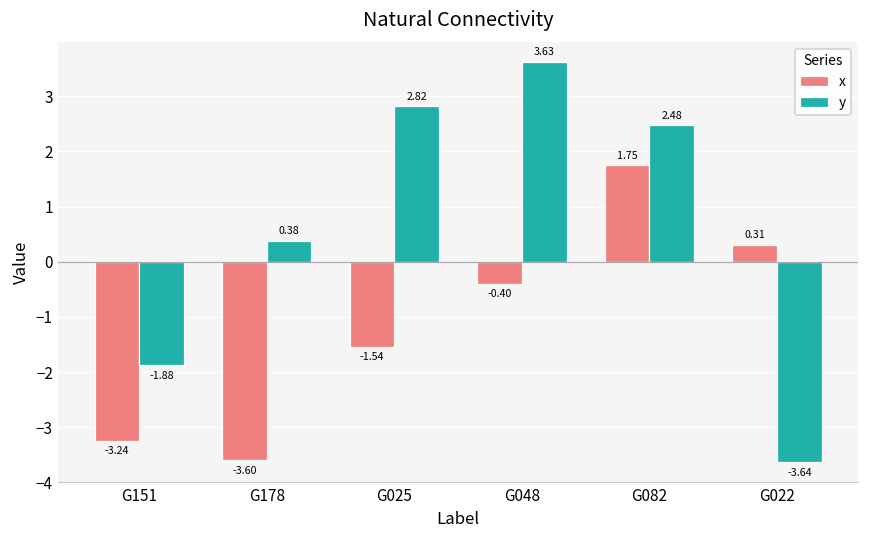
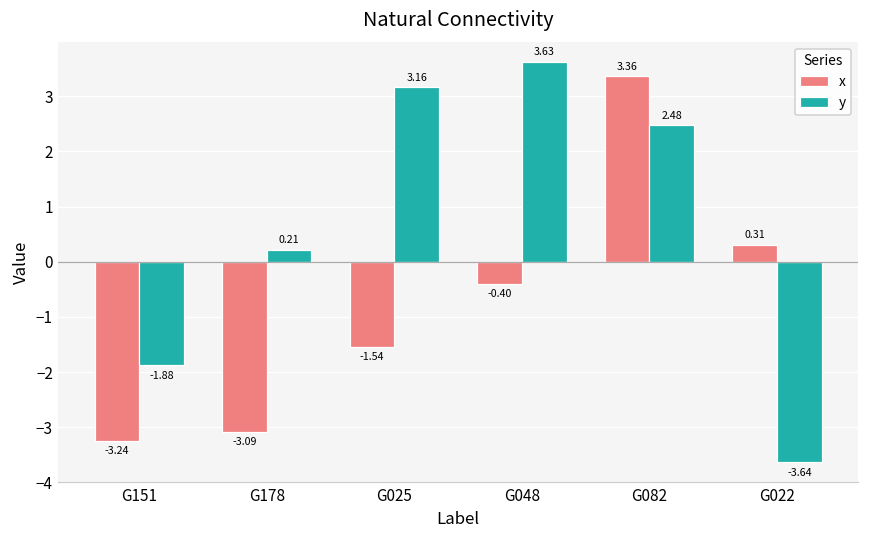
x, G178: -3.60 -> -3.09
y, G178: 0.38 -> 0.21
y, G025: 2.82 -> 3.16
x, G082: 1.75 -> 3.36
